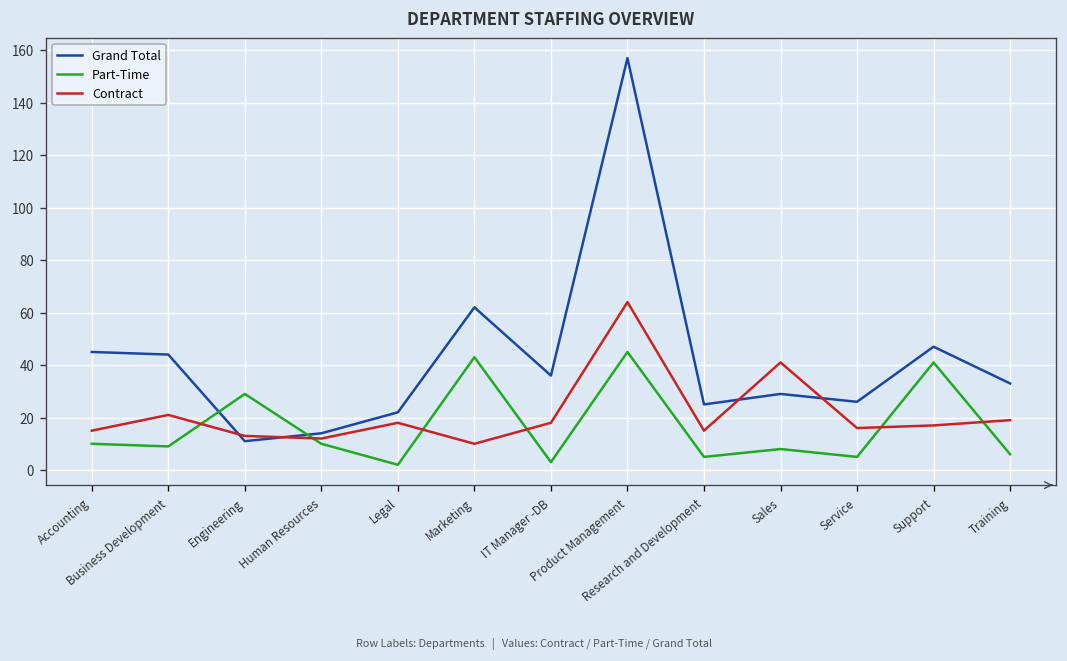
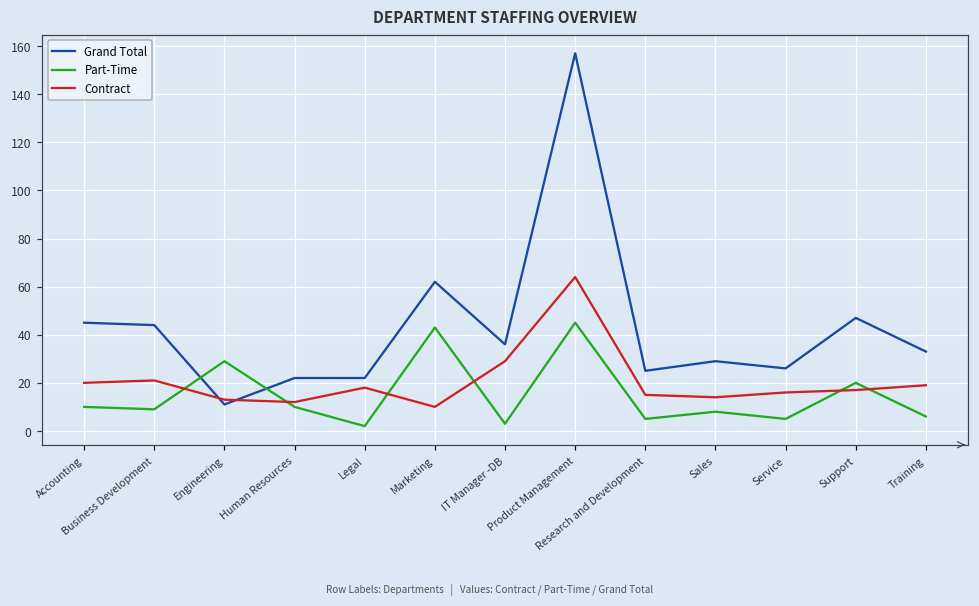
Contract, Accounting: 15 -> 20
Grand Total, Human Resources: 14 -> 22
Contract, IT Manager -DB: 18 -> 29
Contract, Sales: 41 -> 14
Part-Time, Support: 41 -> 20
